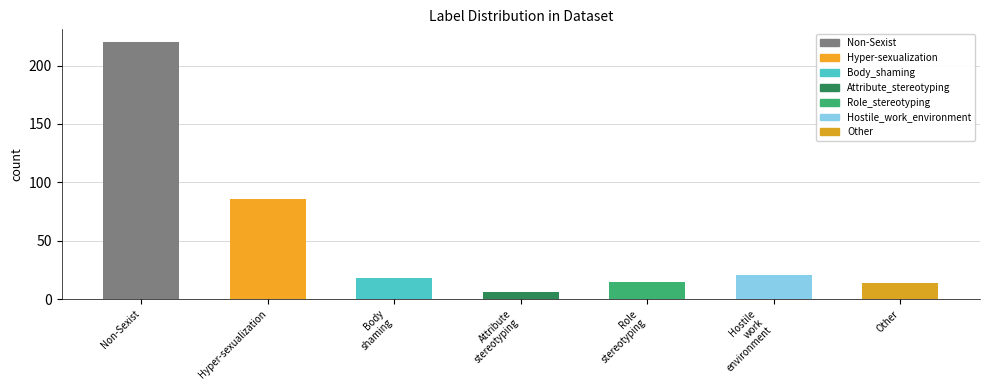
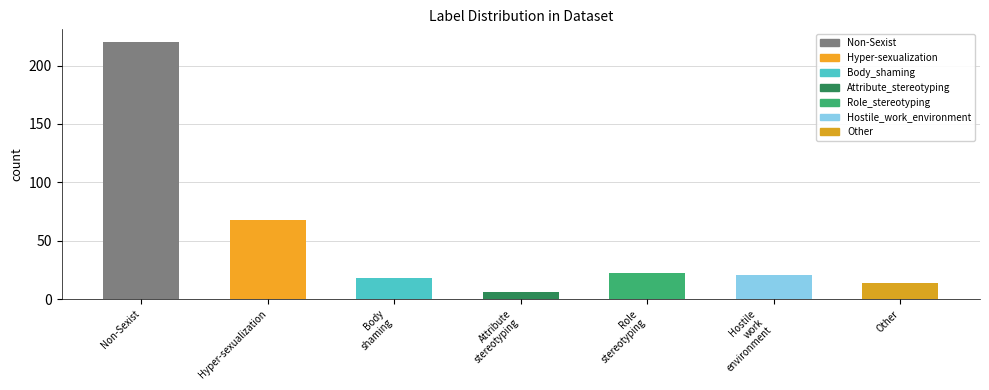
Hyper-sexualization: 86 -> 68
Role stereotyping: 15 -> 22
